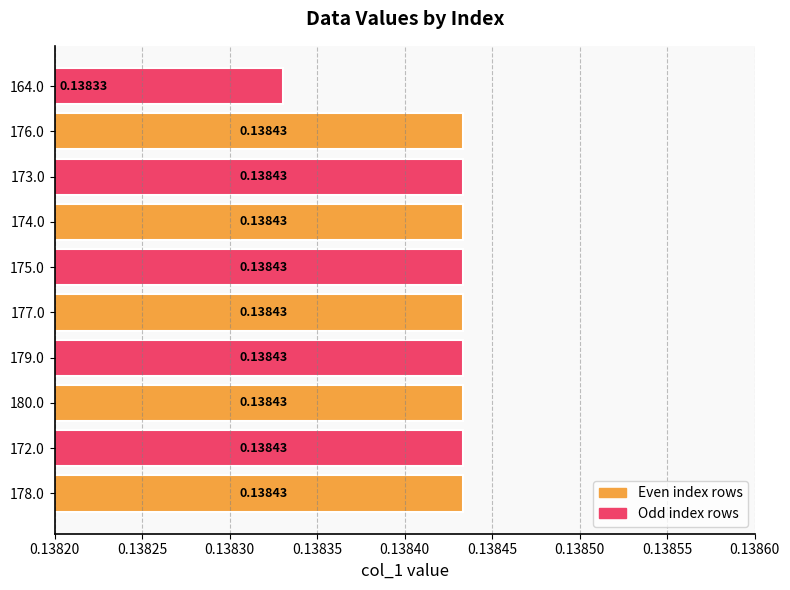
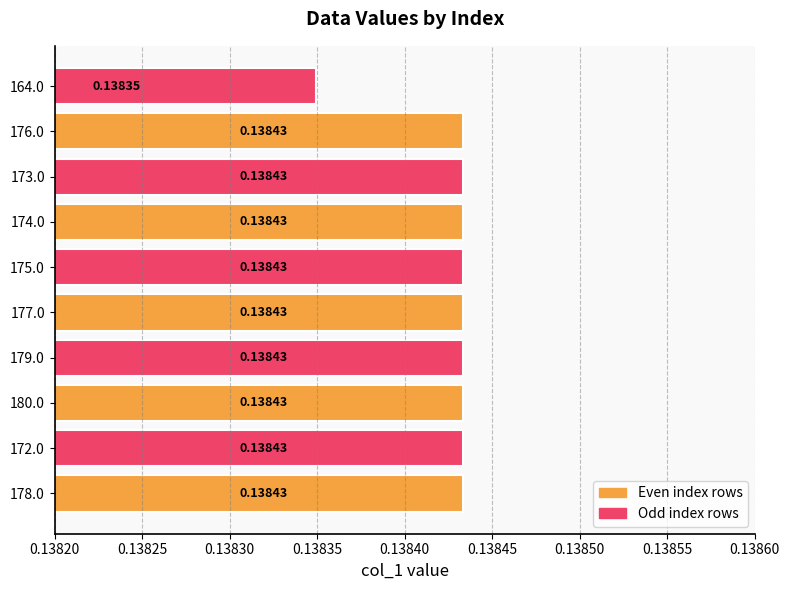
164.0: 0.13833 -> 0.13835
